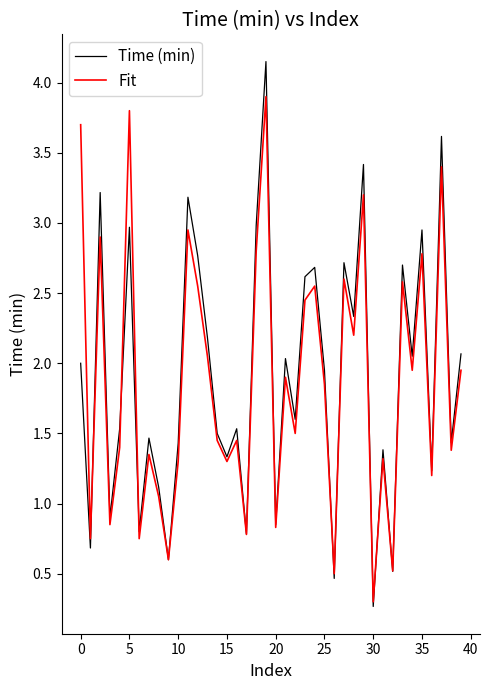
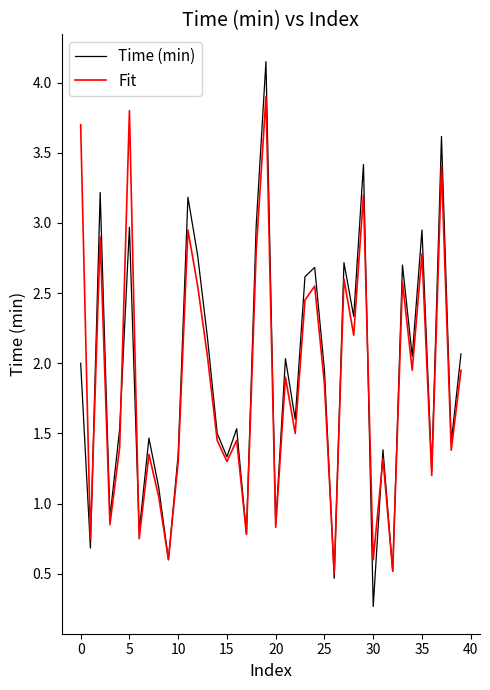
Time (min), 10: 1.43 -> 1.35
Fit, 30: 0.3 -> 0.6
